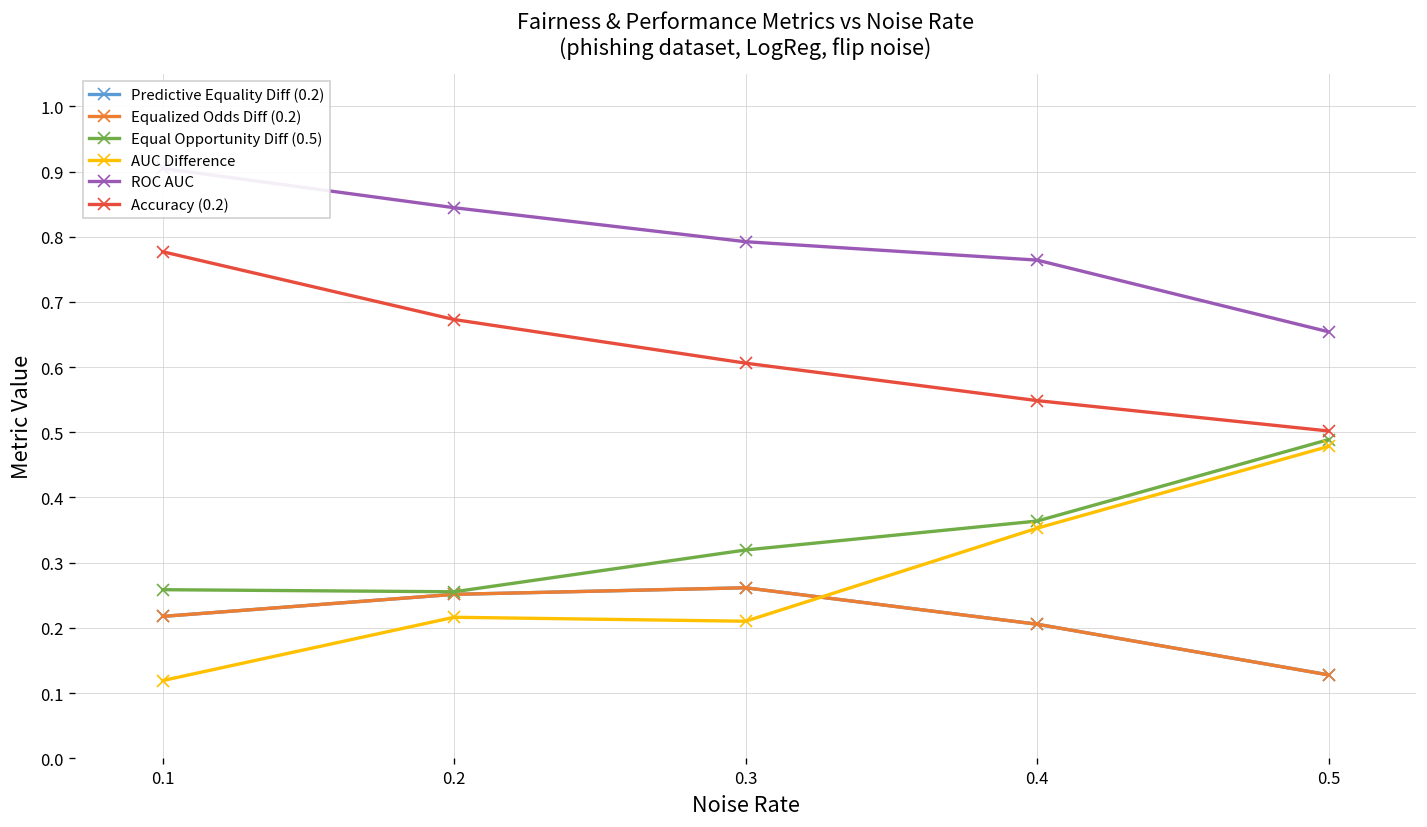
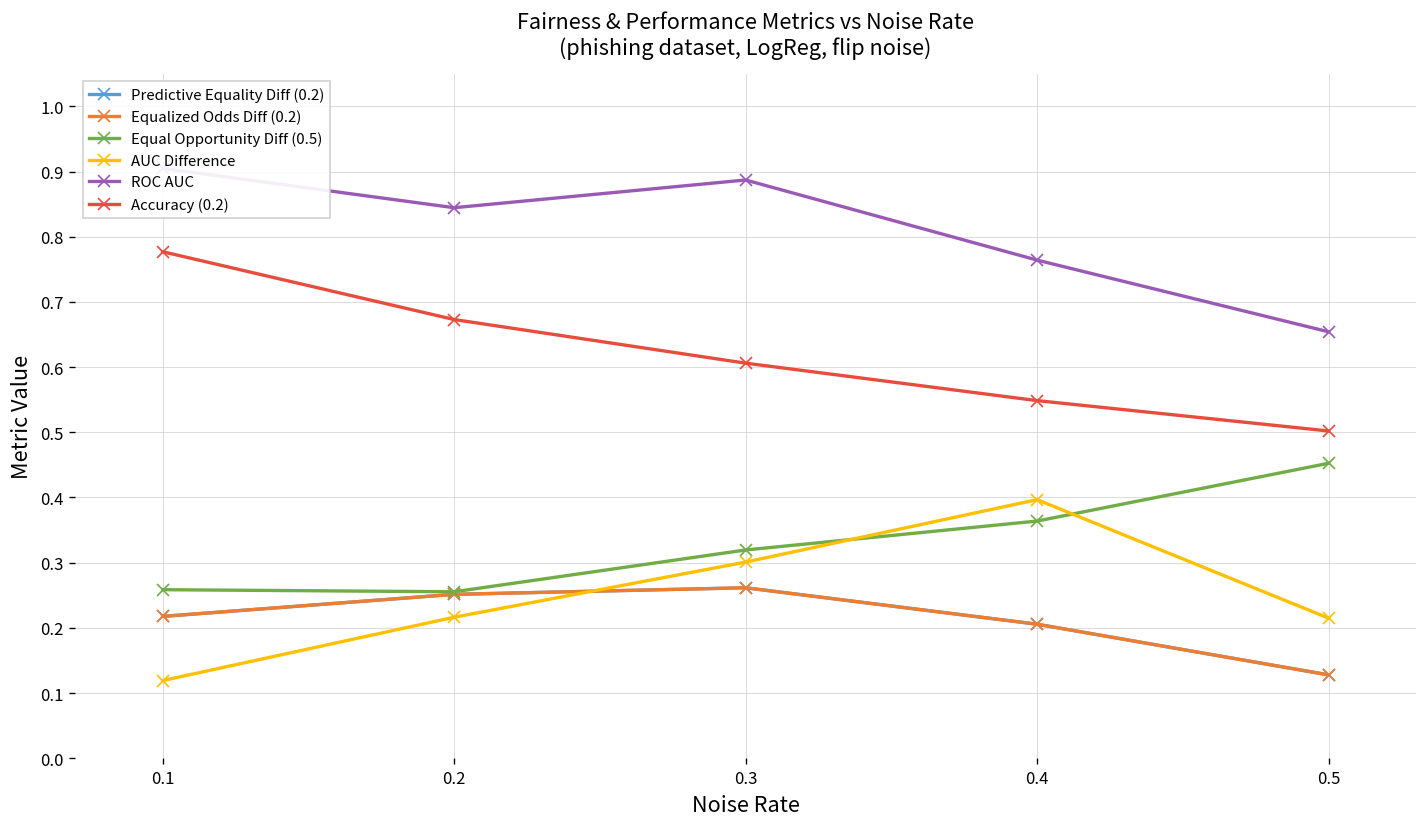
AUC Difference, 0.3: 0.21 -> 0.30
ROC AUC, 0.3: 0.79 -> 0.89
AUC Difference, 0.4: 0.35 -> 0.40
Equal Opportunity Diff (0.5), 0.5: 0.49 -> 0.45
AUC Difference, 0.5: 0.48 -> 0.21
